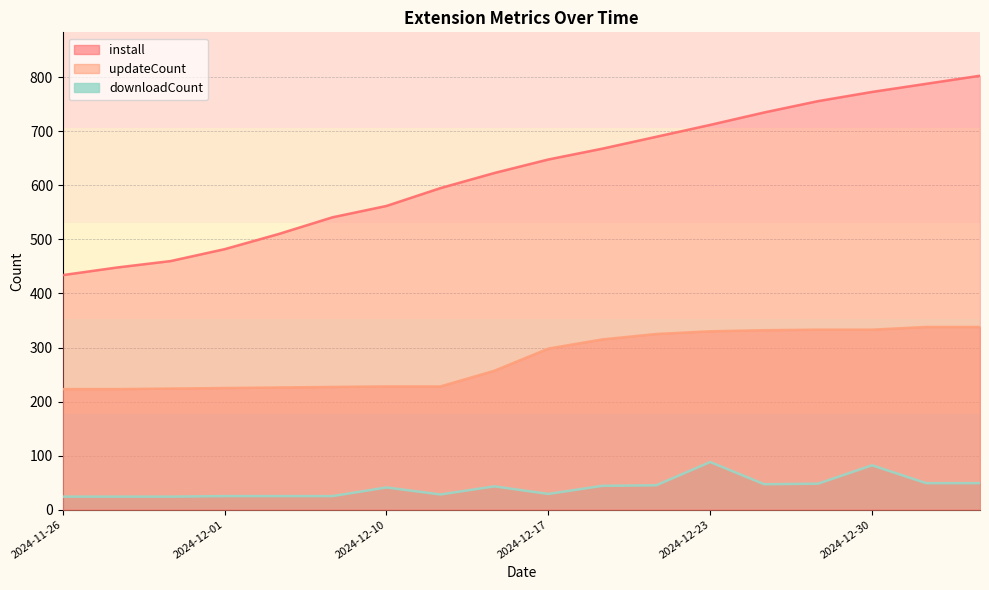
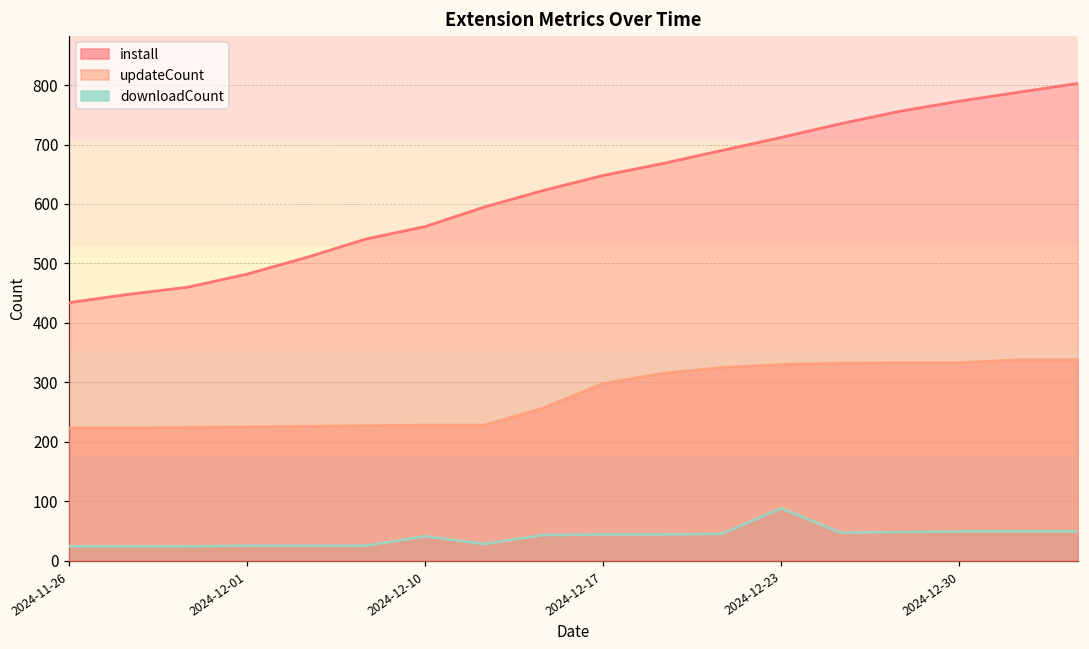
downloadCount, 2024-12-17: 30 -> 40
downloadCount, 2024-12-30: 80 -> 50
